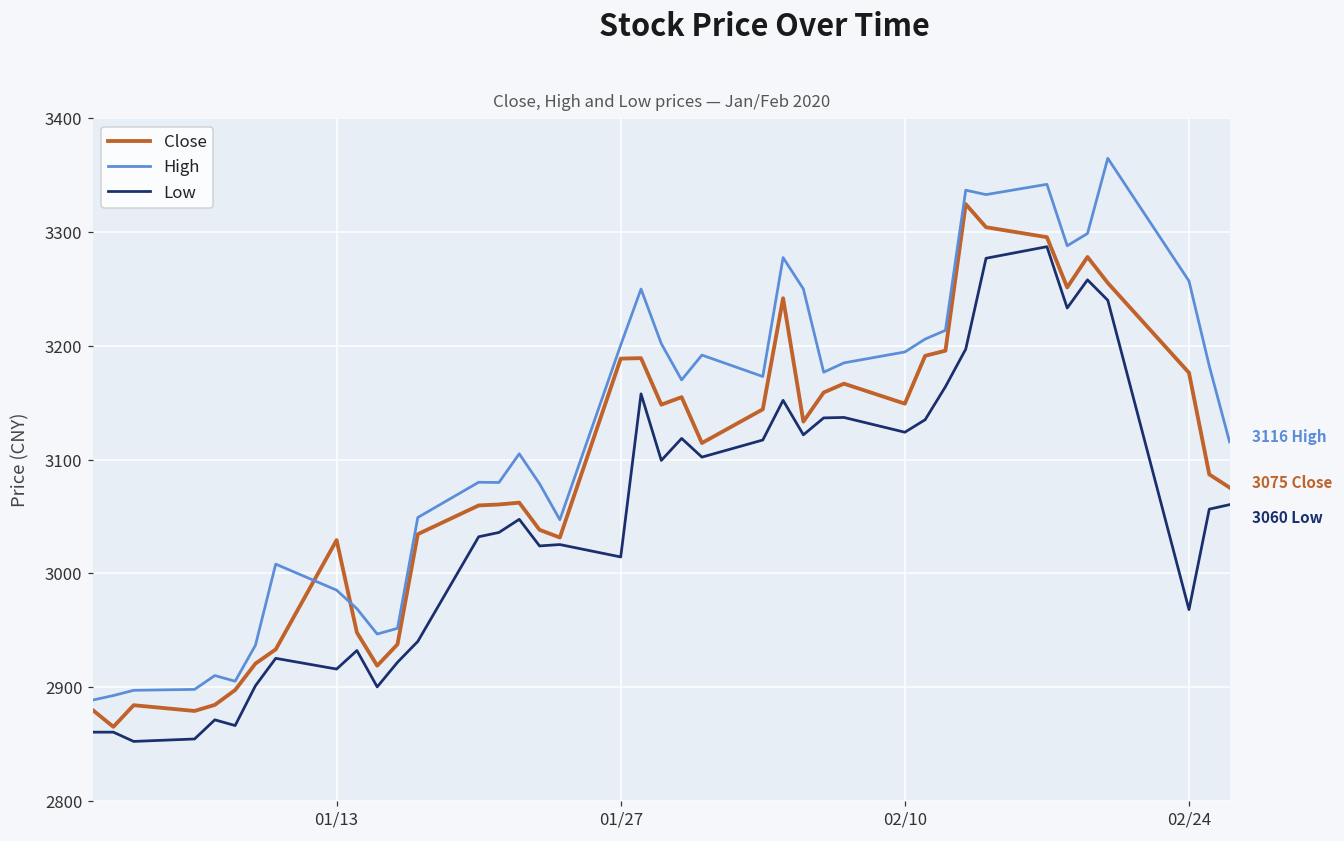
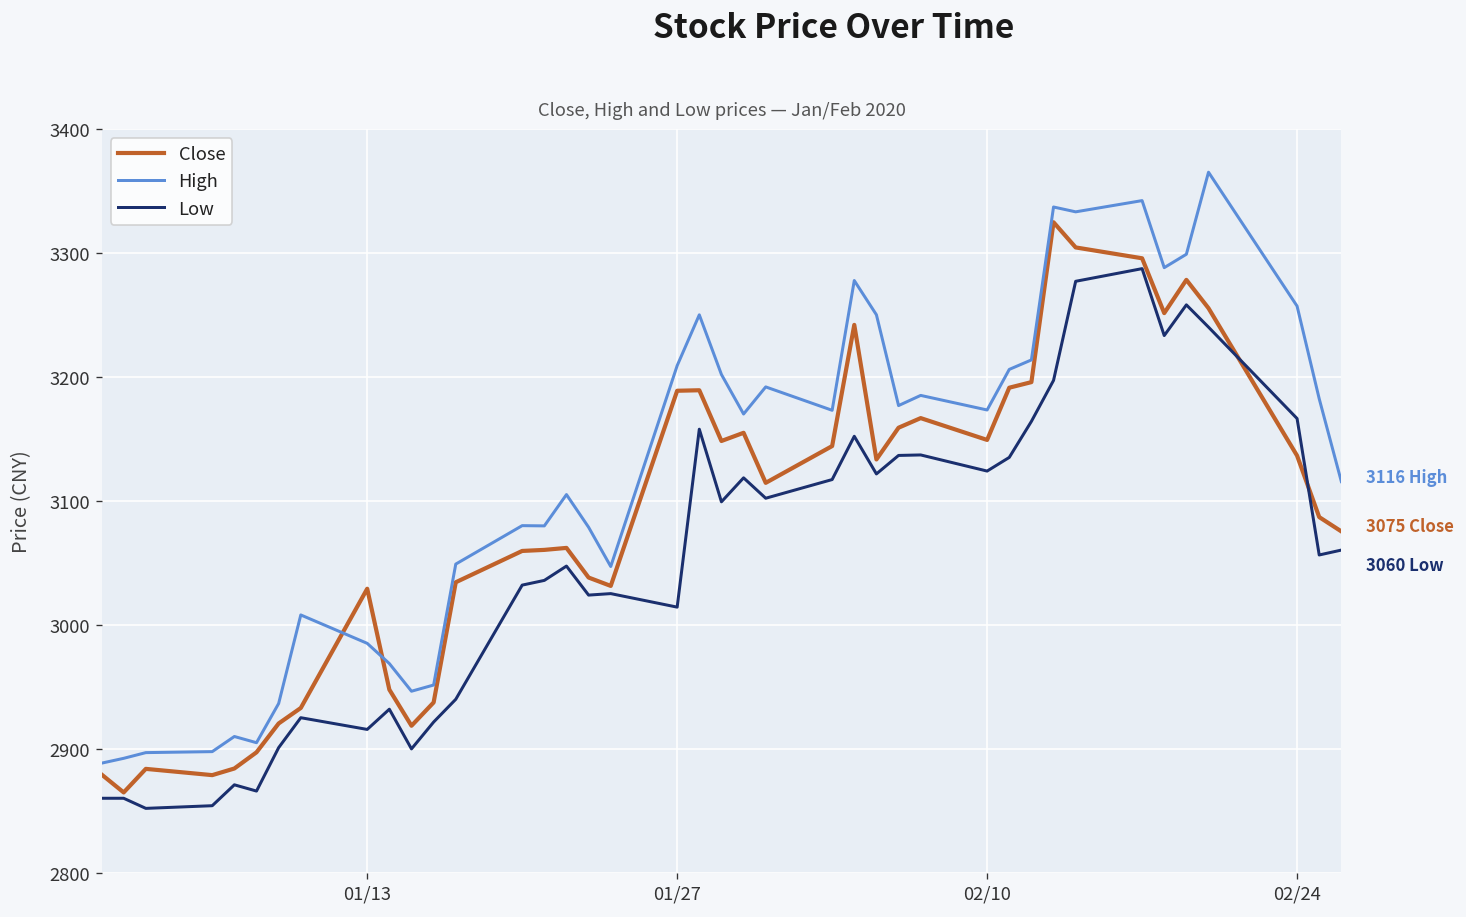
High, 01/27: 3201 -> 3209
High, 02/10: 3195 -> 3173
Close, 02/24: 3176 -> 3136
Low, 02/24: 2968 -> 3166
